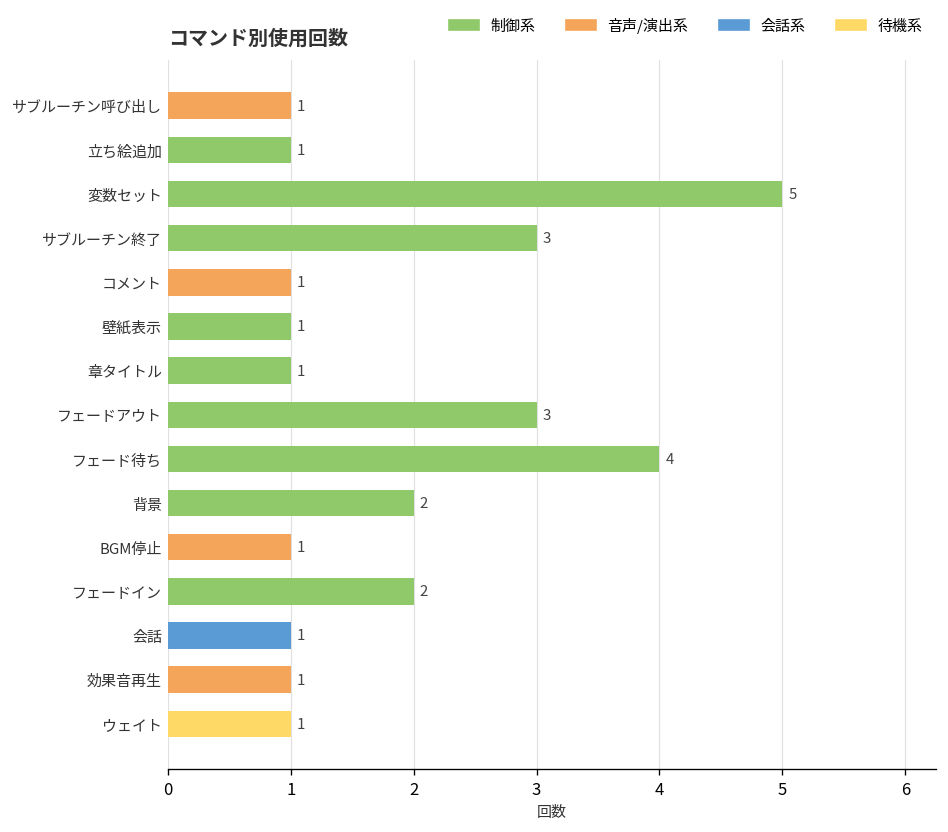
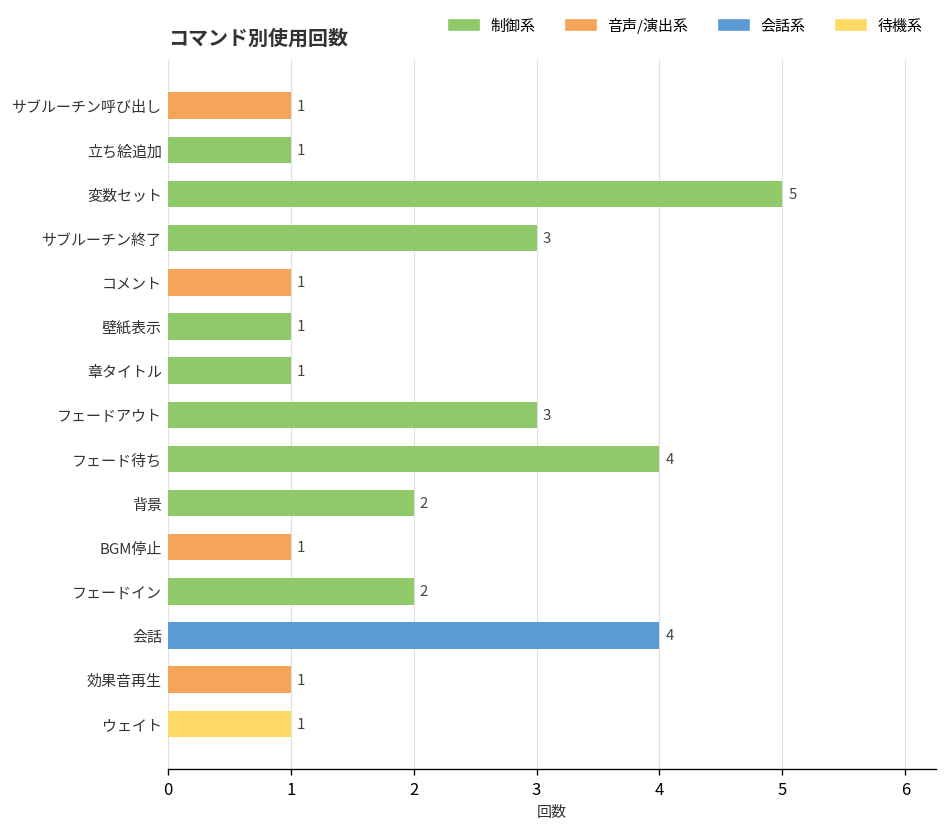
会話: 1 -> 4
